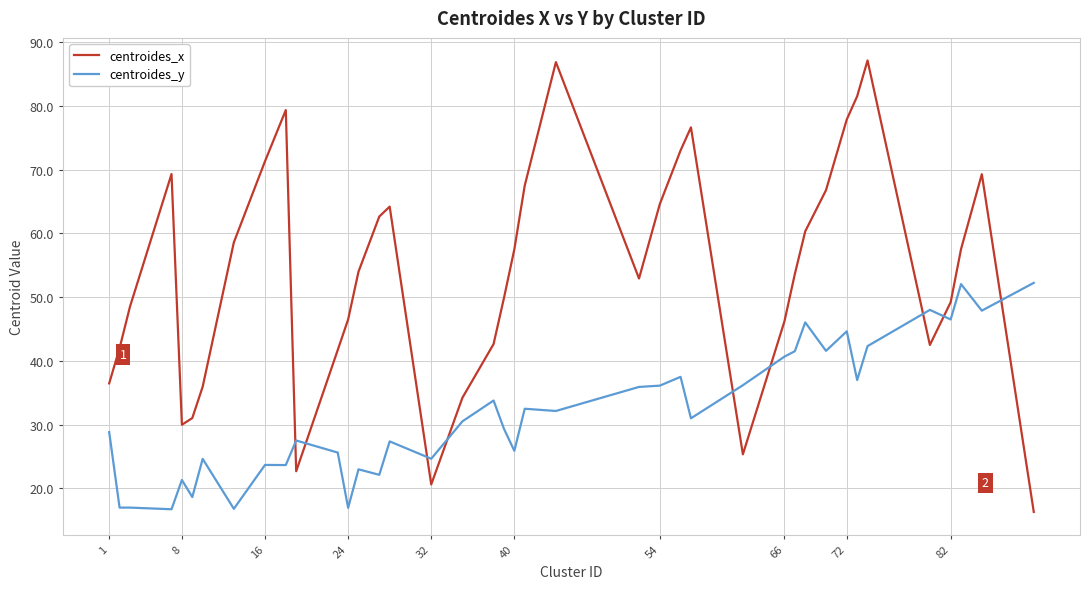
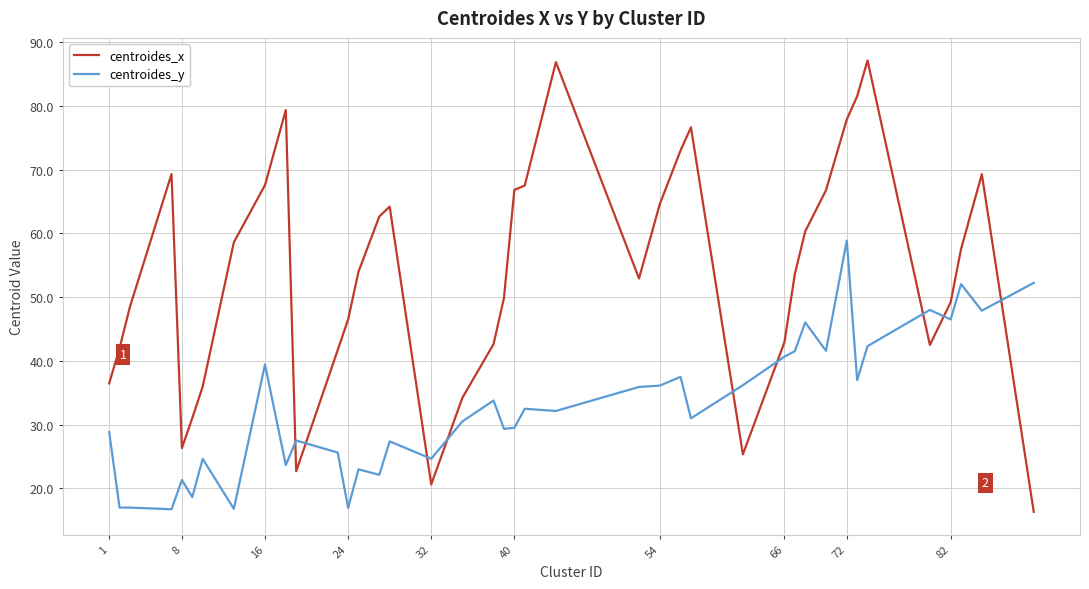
centroides_x, 8: 30 -> 26
centroides_x, 16: 71 -> 68
centroides_y, 16: 24 -> 39
centroides_x, 40: 58 -> 67
centroides_y, 40: 26 -> 30
centroides_x, 66: 46 -> 43
centroides_y, 72: 45 -> 59
